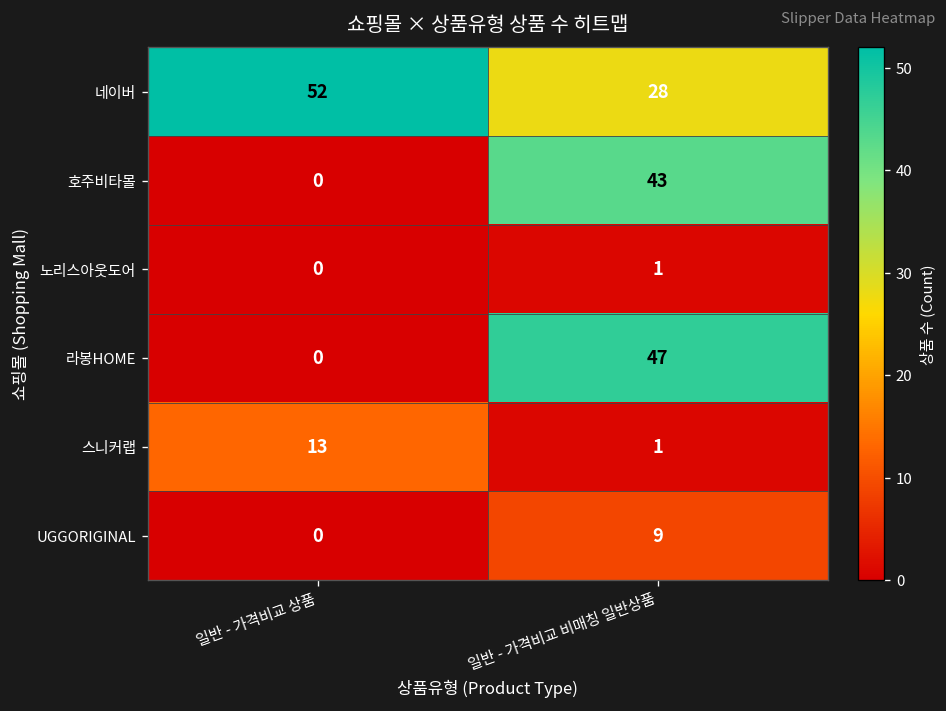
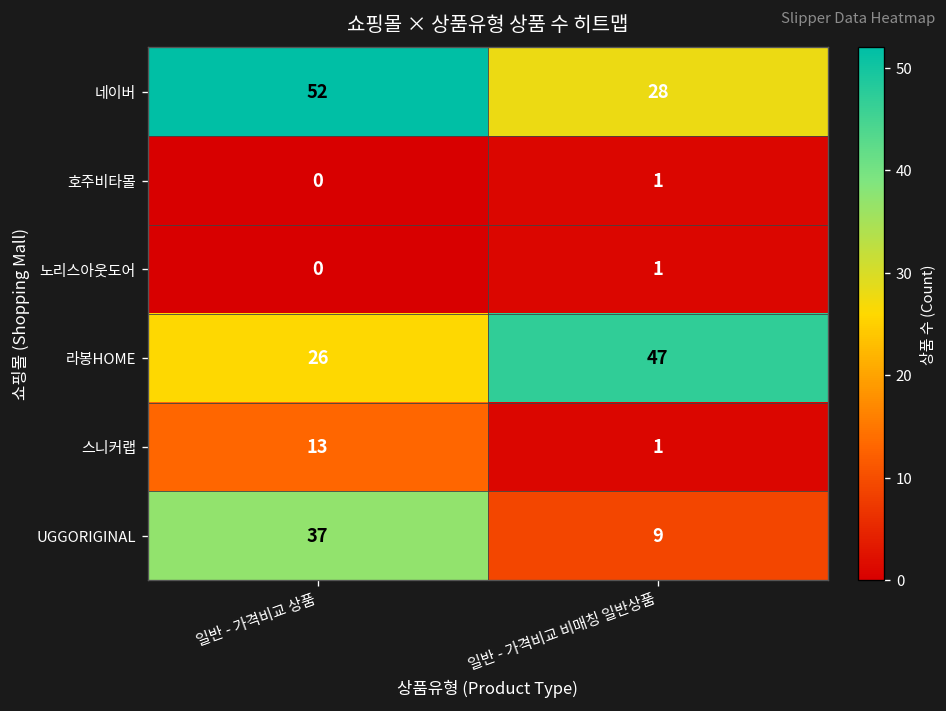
호주비타몰, 일반 - 가격비교 비매칭 일반상품: 43 -> 1
라봉HOME, 일반 - 가격비교 상품: 0 -> 26
UGGORIGINAL, 일반 - 가격비교 상품: 0 -> 37
